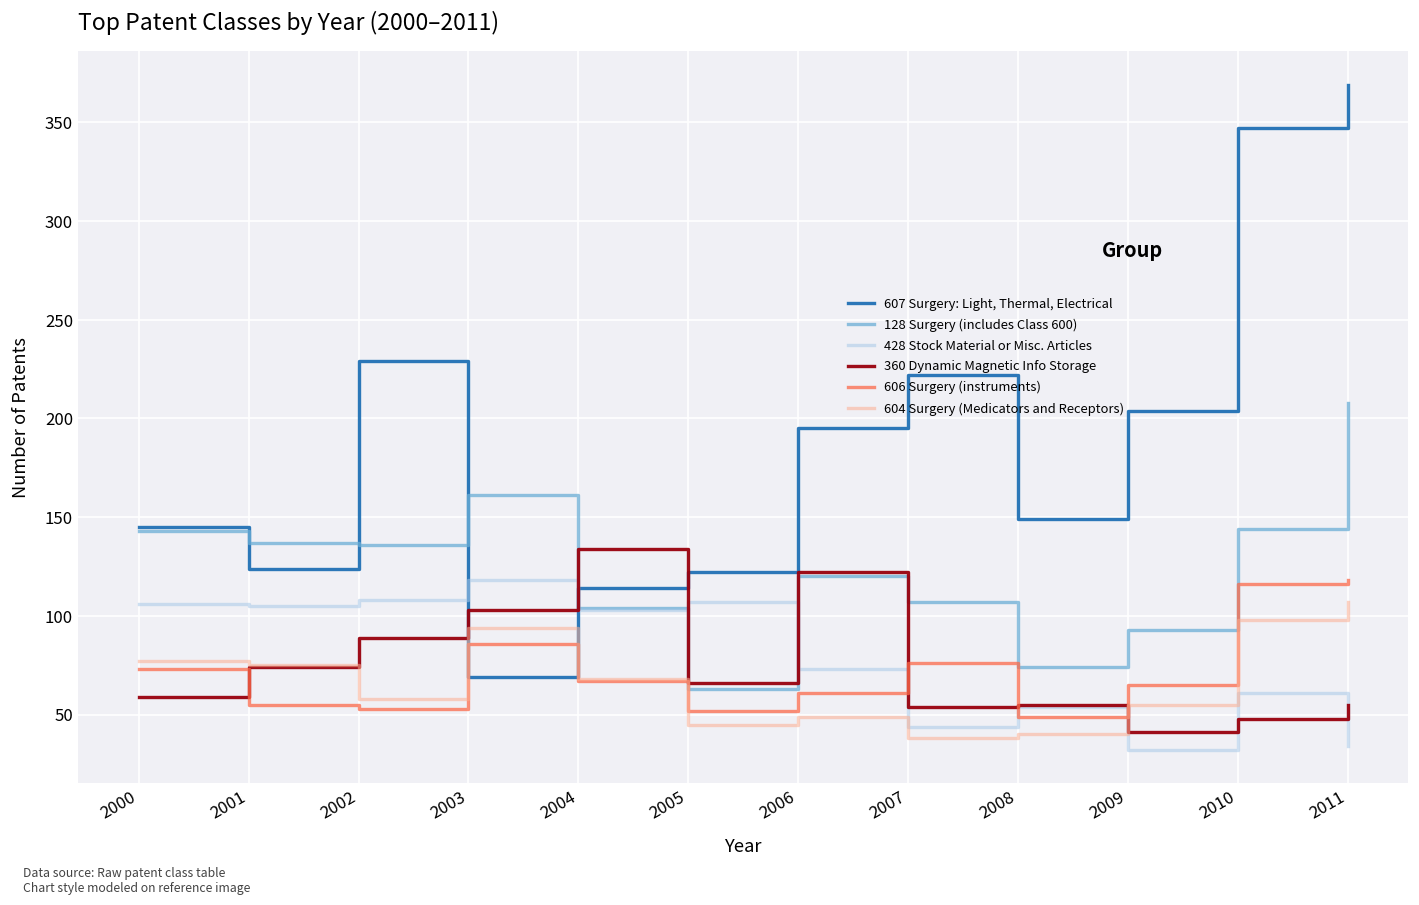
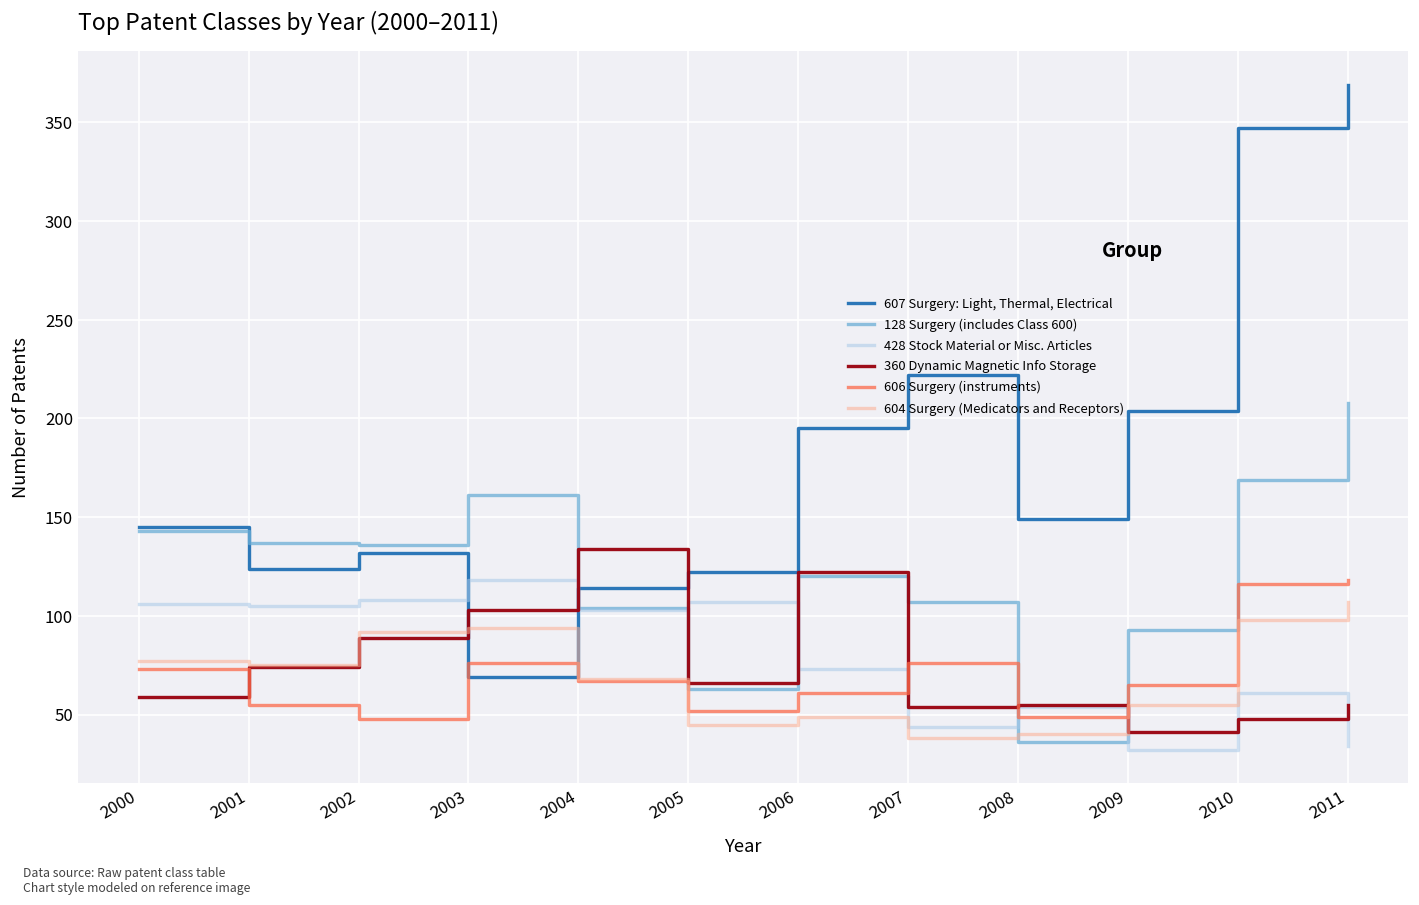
607 Surgery: Light, Thermal, Electrical, 2002: 229 -> 132
606 Surgery (instruments), 2002: 53 -> 48
604 Surgery (Medicators and Receptors), 2002: 58 -> 92
606 Surgery (instruments), 2003: 86 -> 76
128 Surgery (includes Class 600), 2008: 74 -> 36
128 Surgery (includes Class 600), 2010: 144 -> 169
